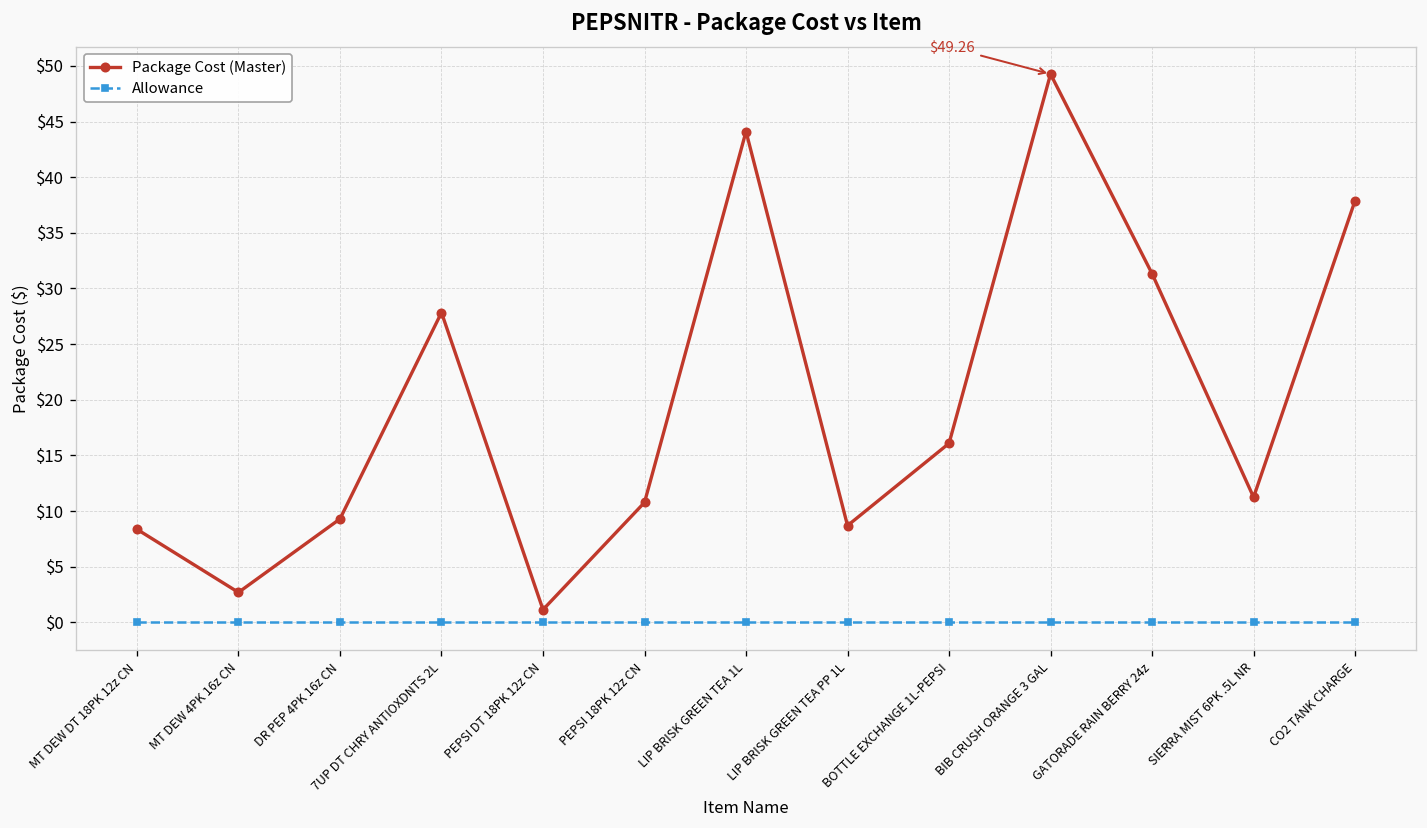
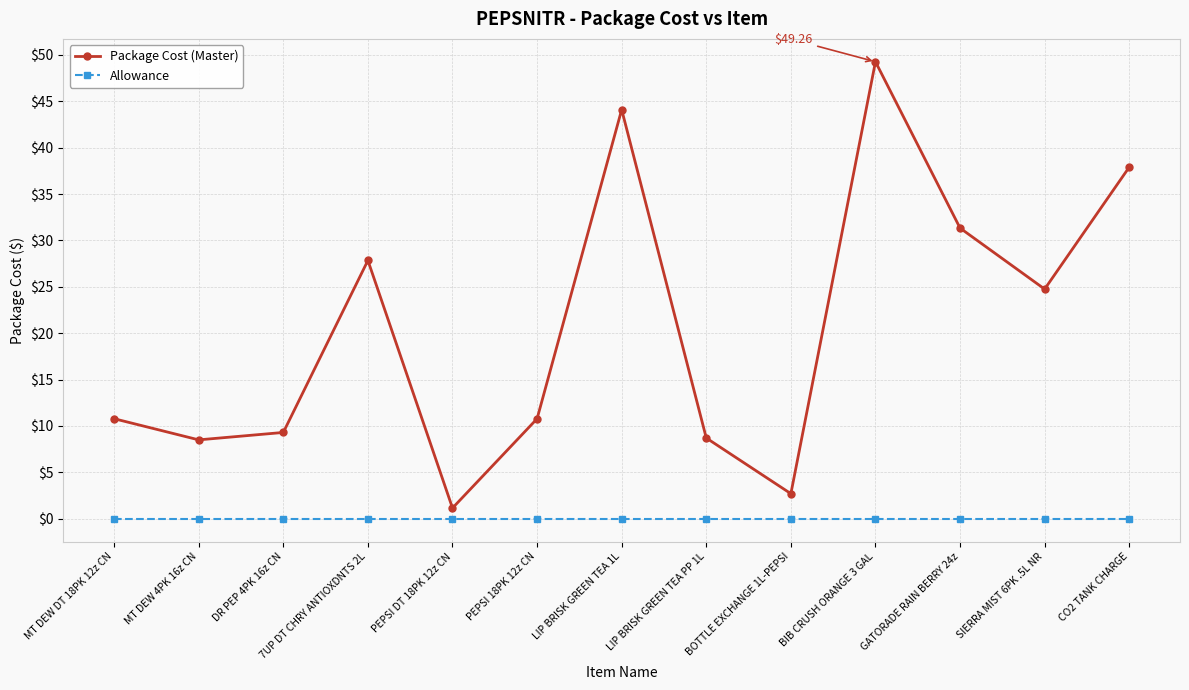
Package Cost (Master), MT DEW DT 18PK 12z CN: $8 -> $11
Package Cost (Master), MT DEW 4PK 16z CN: $3 -> $9
Package Cost (Master), BOTTLE EXCHANGE 1L-PEPSI: $16 -> $3
Package Cost (Master), SIERRA MIST 6PK .5L NR: $11 -> $25
